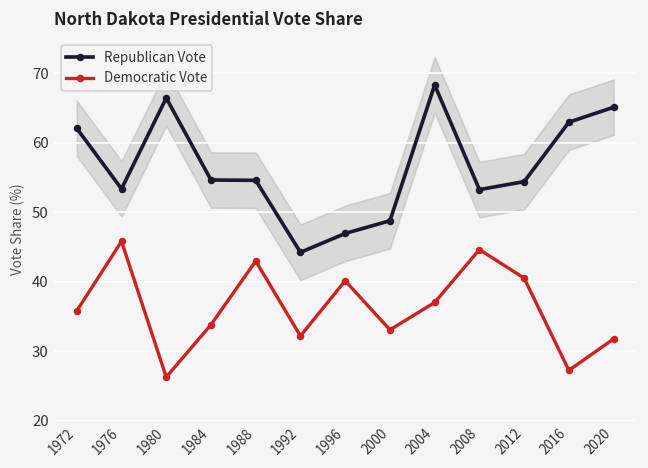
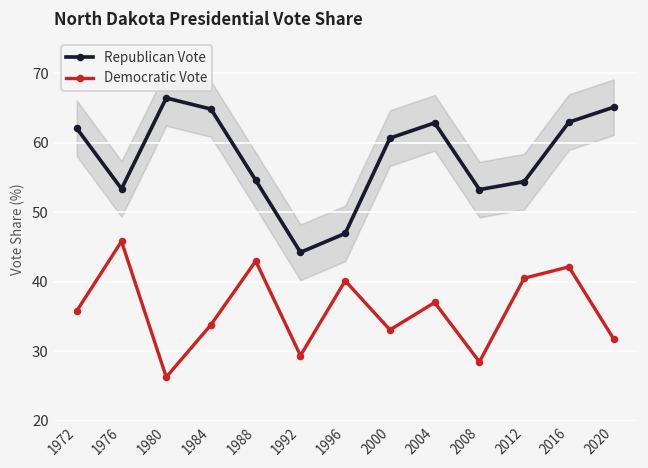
Republican Vote, 1984: 55 -> 65
Democratic Vote, 1992: 32 -> 29
Republican Vote, 2000: 49 -> 61
Republican Vote, 2004: 68 -> 63
Democratic Vote, 2008: 45 -> 28
Democratic Vote, 2016: 27 -> 42
